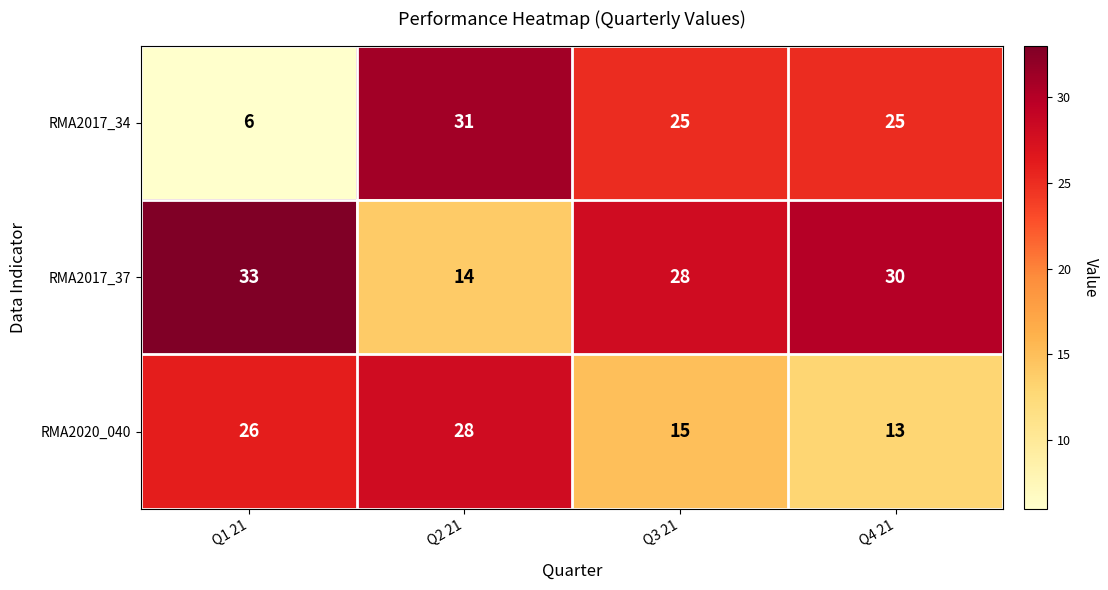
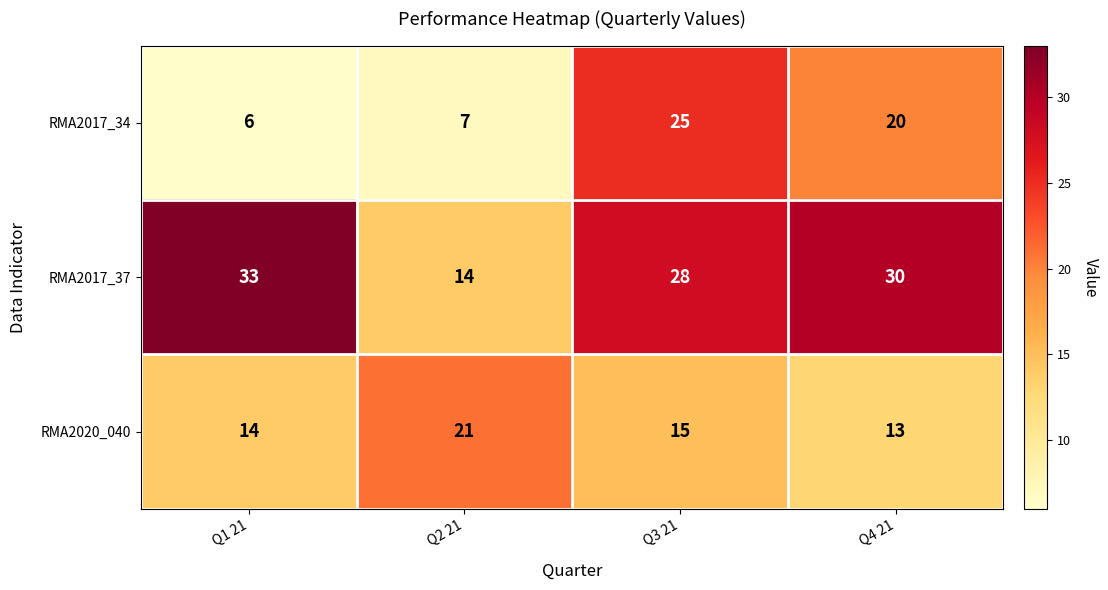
RMA2017_34, Q2 21: 31 -> 7
RMA2017_34, Q4 21: 25 -> 20
RMA2020_040, Q1 21: 26 -> 14
RMA2020_040, Q2 21: 28 -> 21
